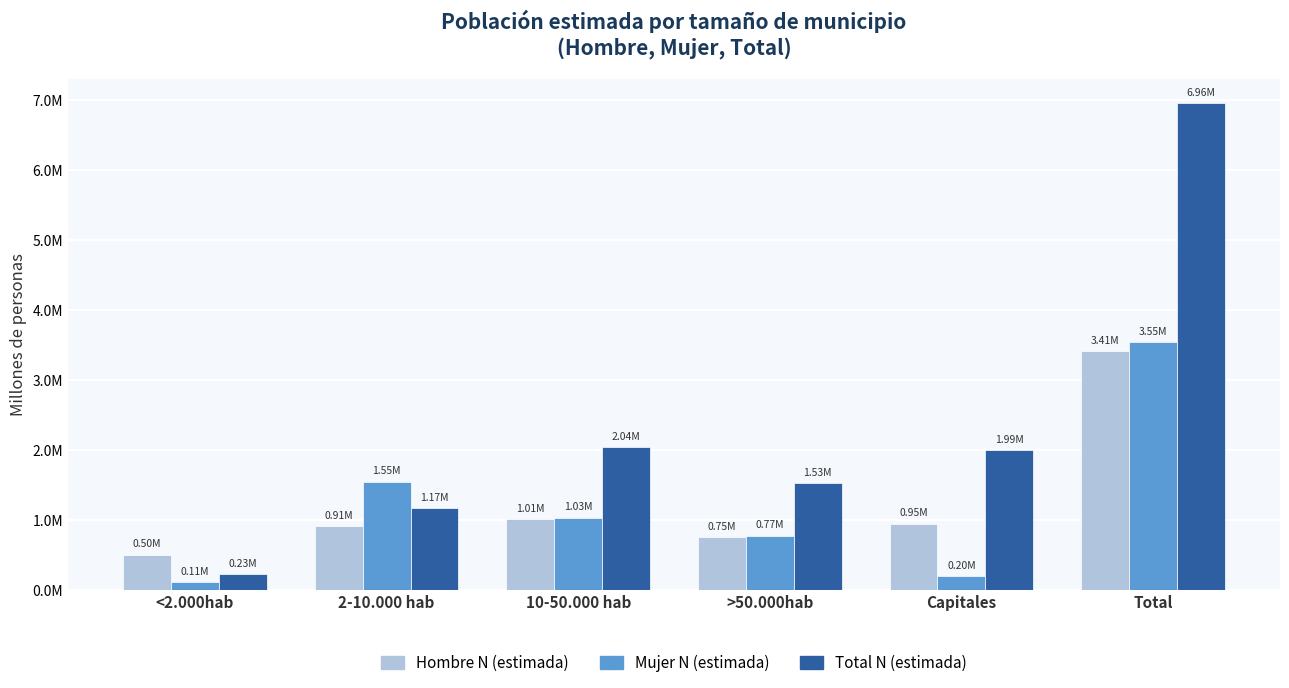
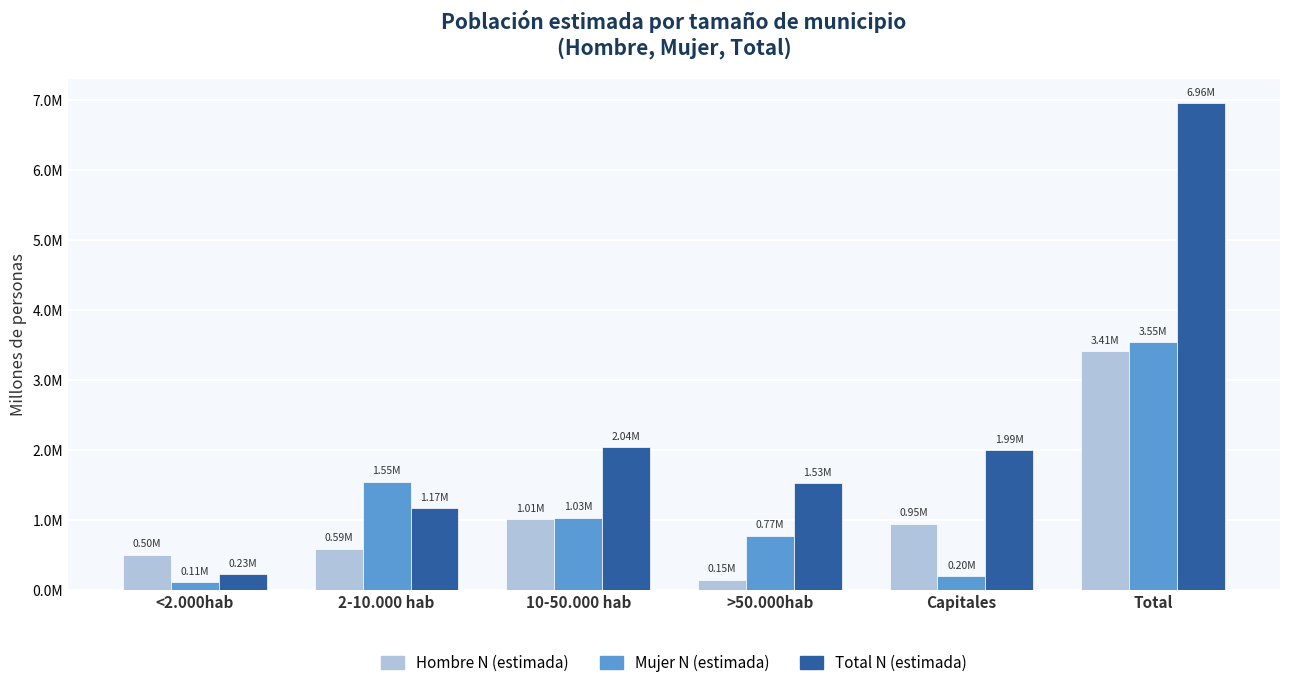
Hombre N (estimada), 2-10.000 hab: 0.91M -> 0.59M
Hombre N (estimada), >50.000hab: 0.75M -> 0.15M
